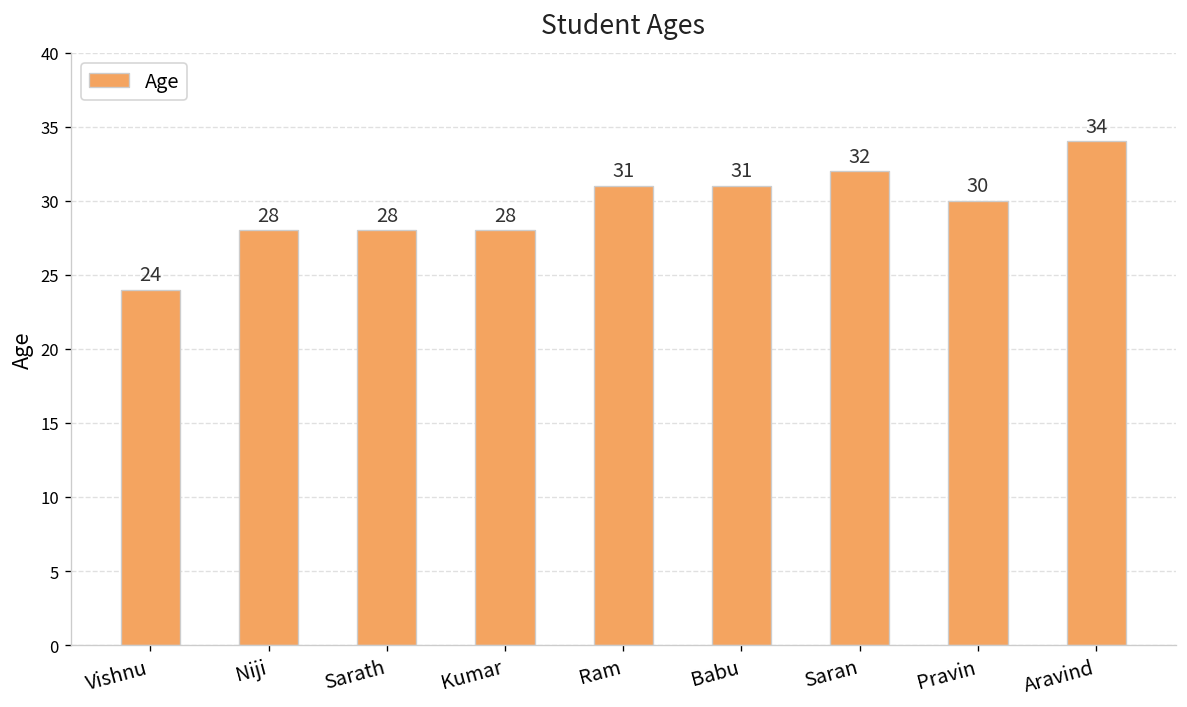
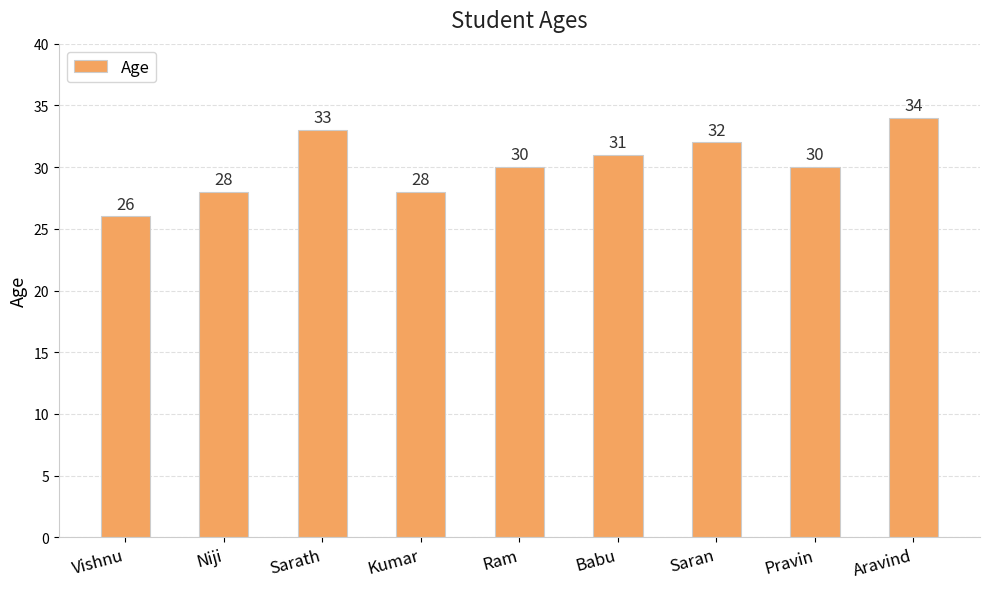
Vishnu: 24 -> 26
Sarath: 28 -> 33
Ram: 31 -> 30
